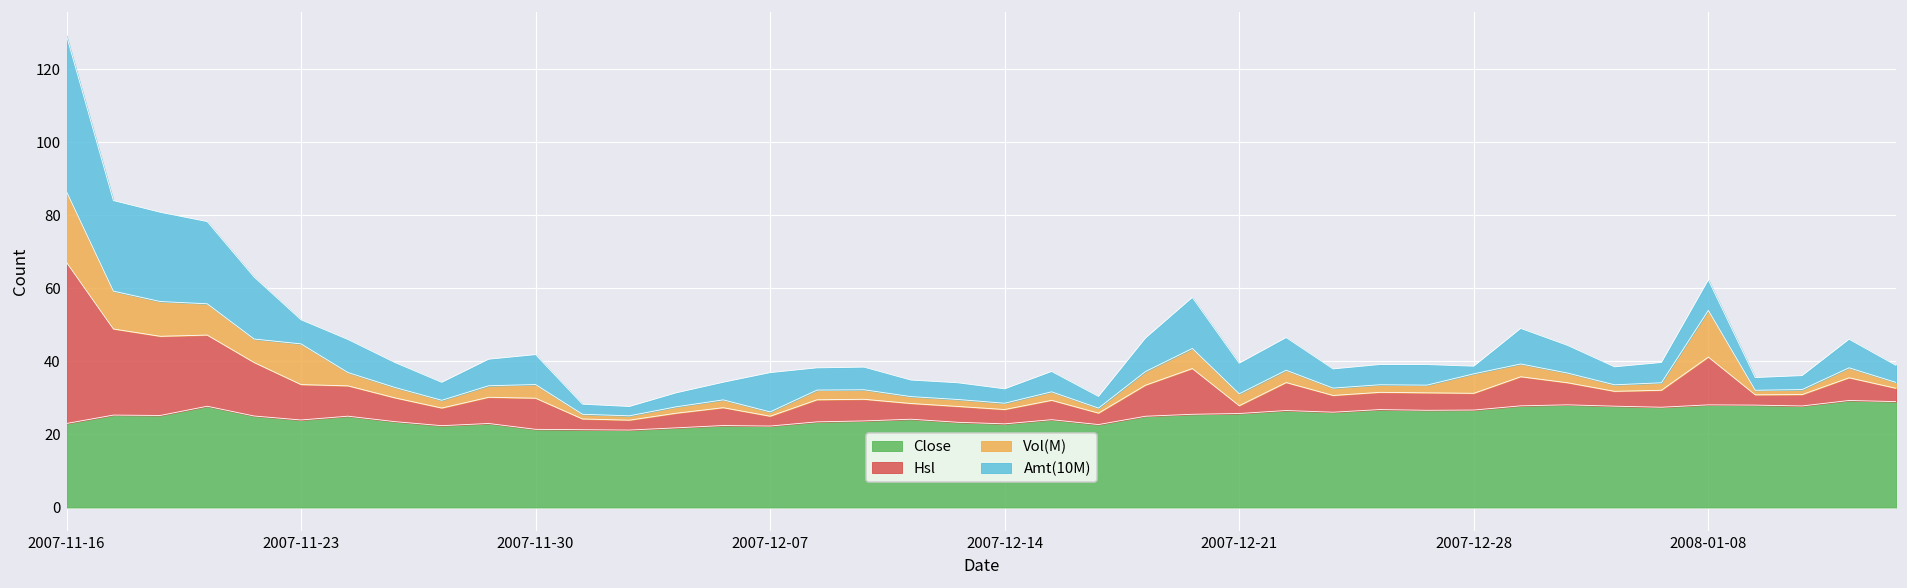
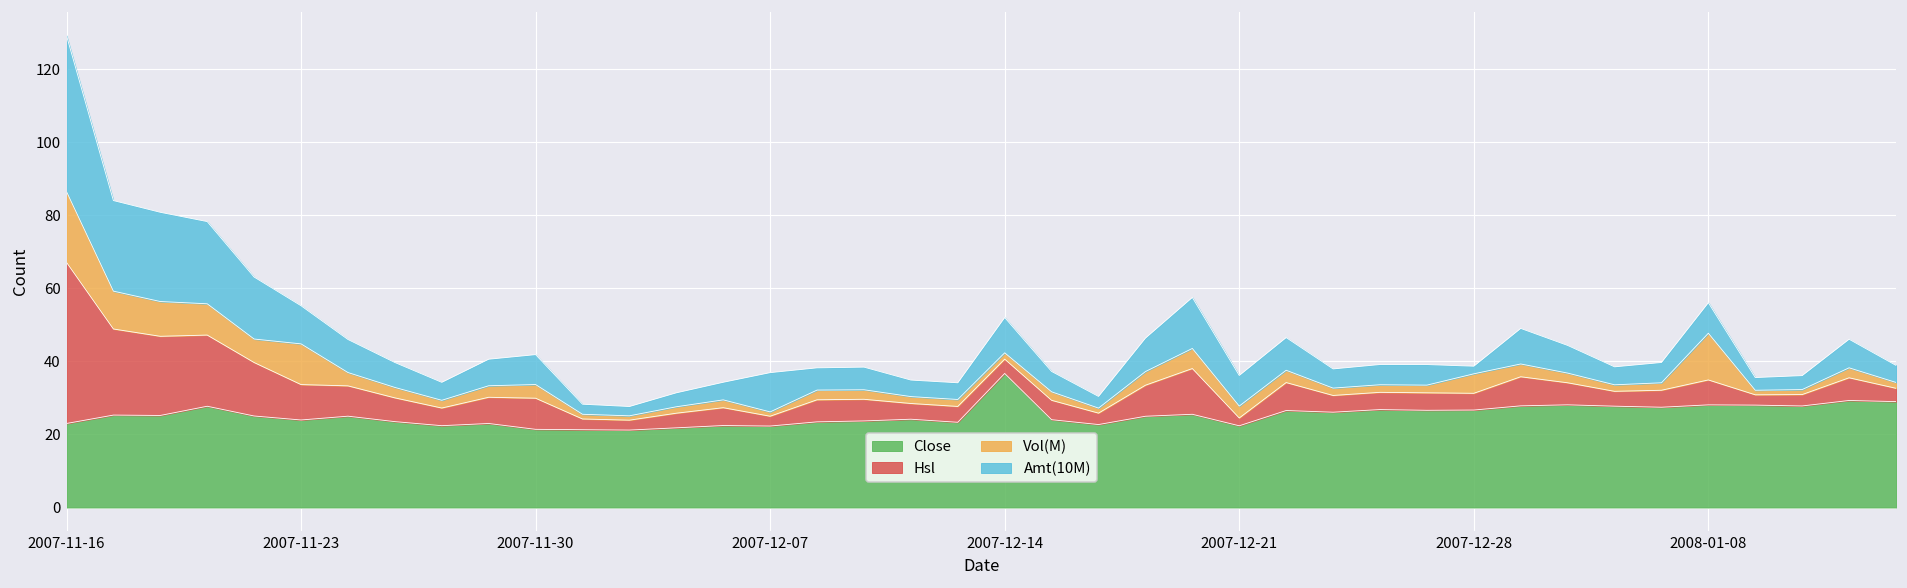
Amt(10M), 2007-11-23: 7 -> 10
Close, 2007-12-14: 23 -> 37
Amt(10M), 2007-12-14: 4 -> 10
Close, 2007-12-21: 26 -> 22
Hsl, 2008-01-08: 13 -> 7
